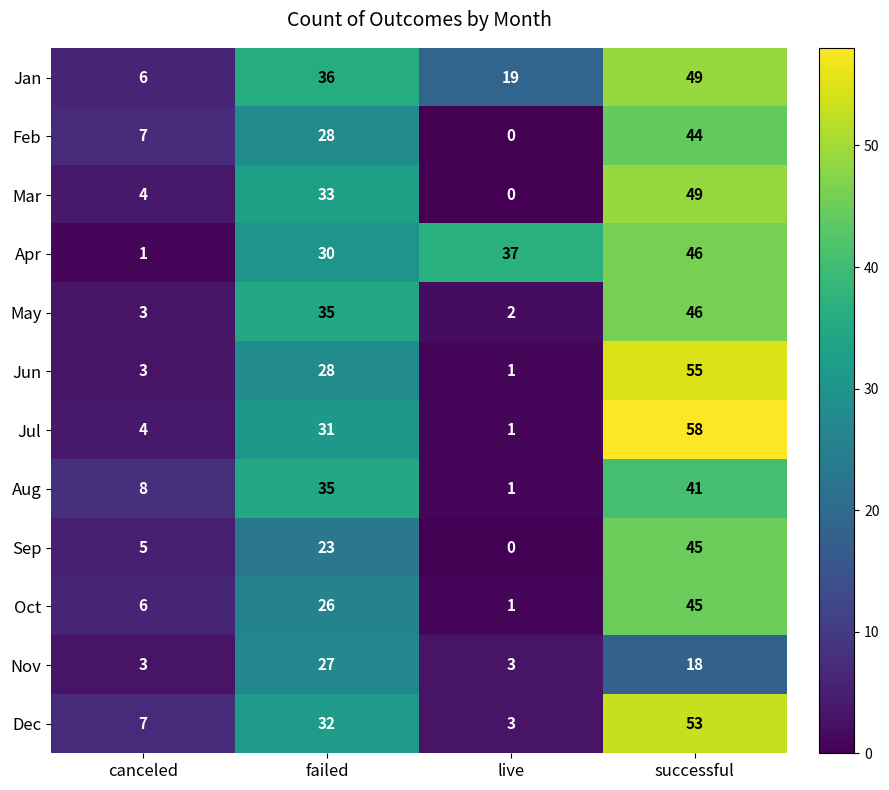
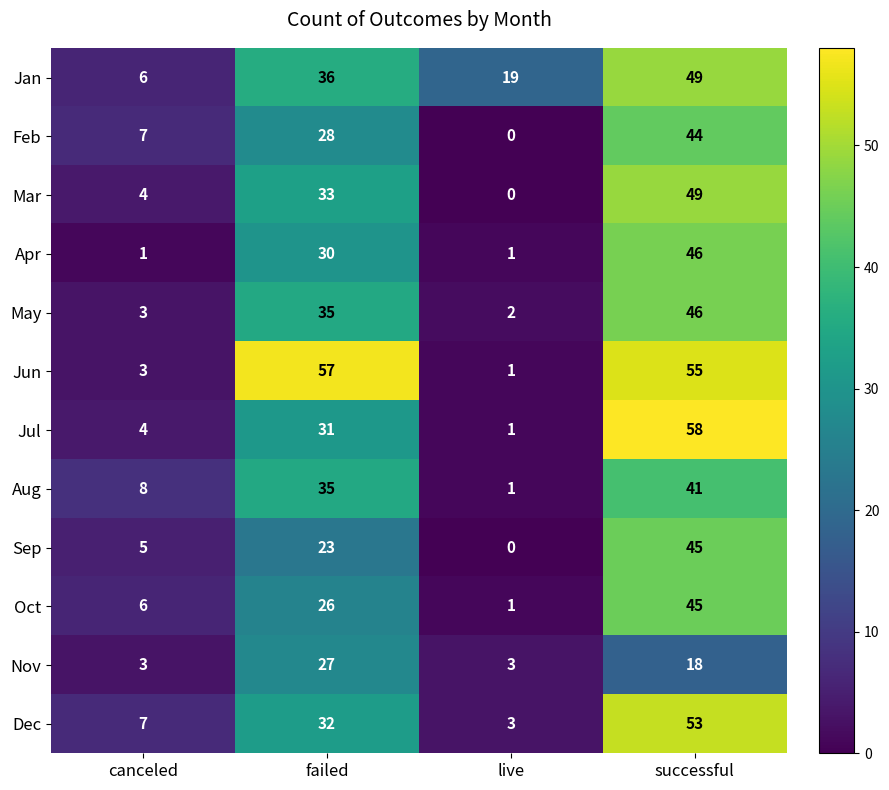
Apr, live: 37 -> 1
Jun, failed: 28 -> 57
